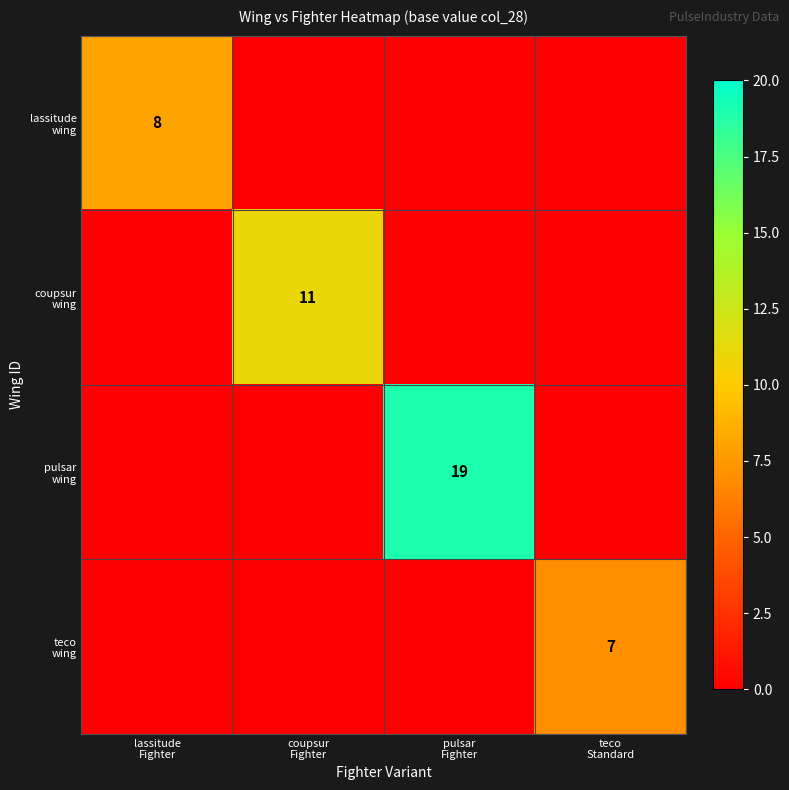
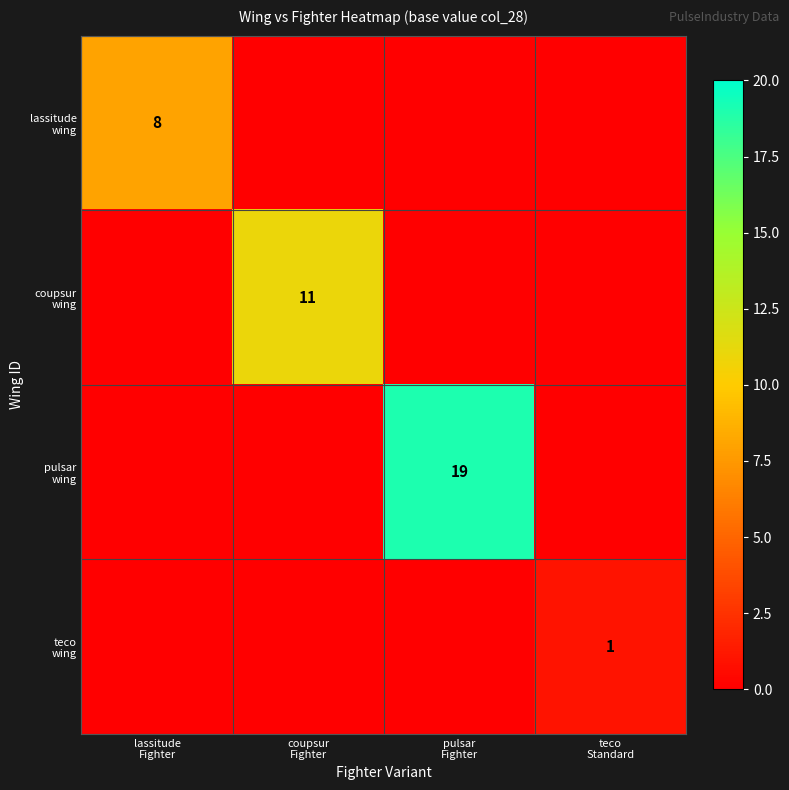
teco wing, teco Standard: 7 -> 1
